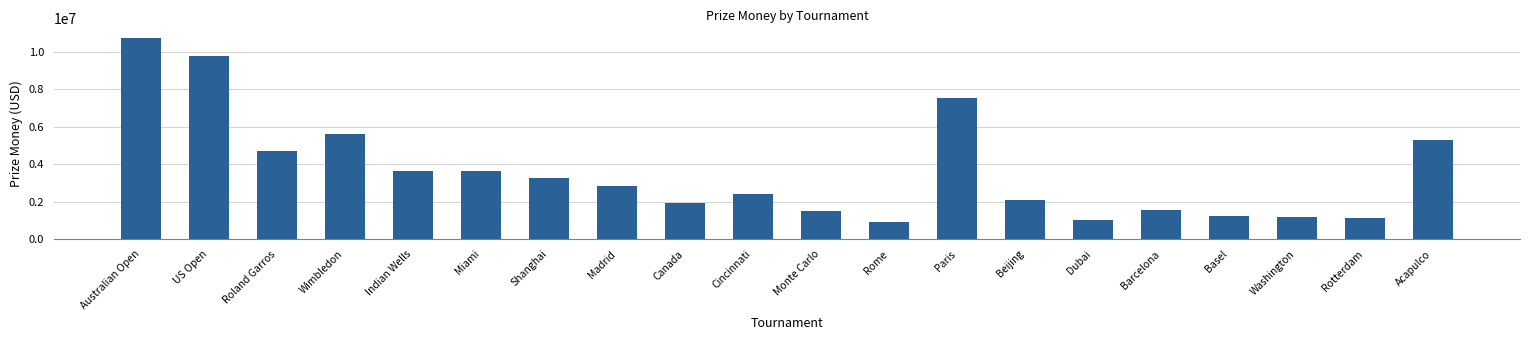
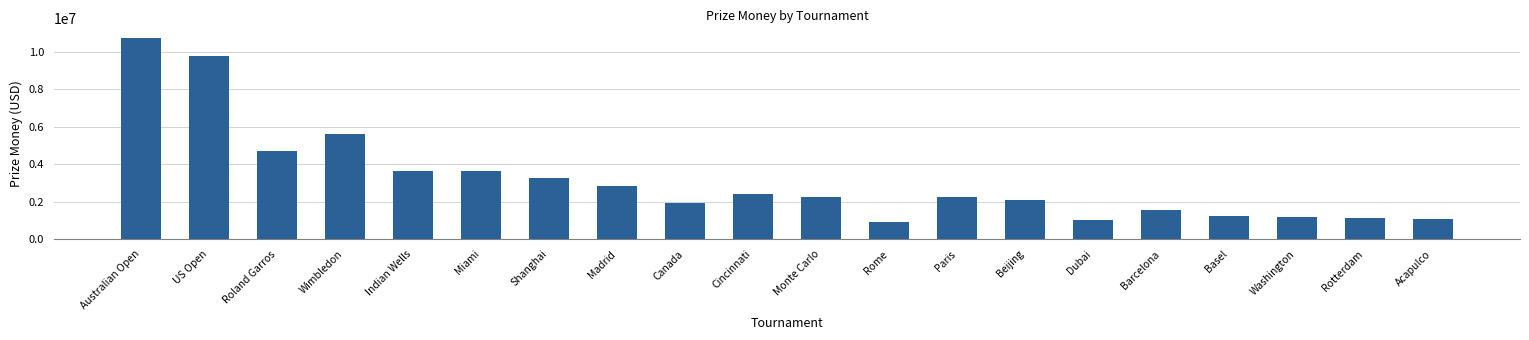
Monte Carlo: 1500000 -> 2200000
Paris: 7600000 -> 2200000
Acapulco: 5300000 -> 1100000
